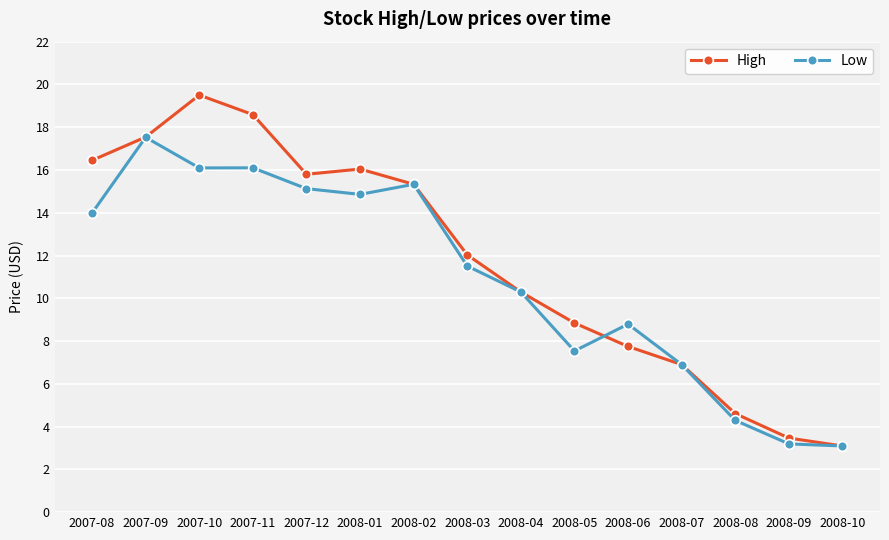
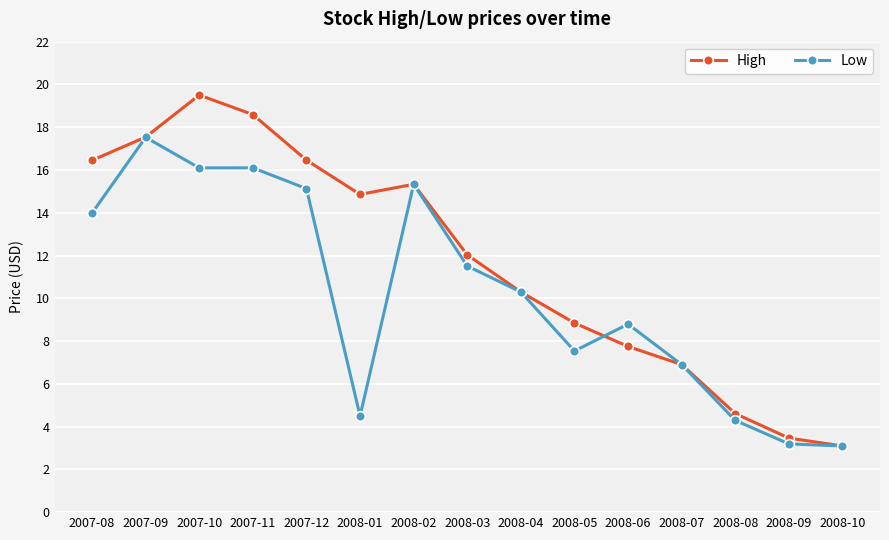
High, 2007-12: 15.8 -> 16.5
High, 2008-01: 16.0 -> 14.9
Low, 2008-01: 14.9 -> 4.5
